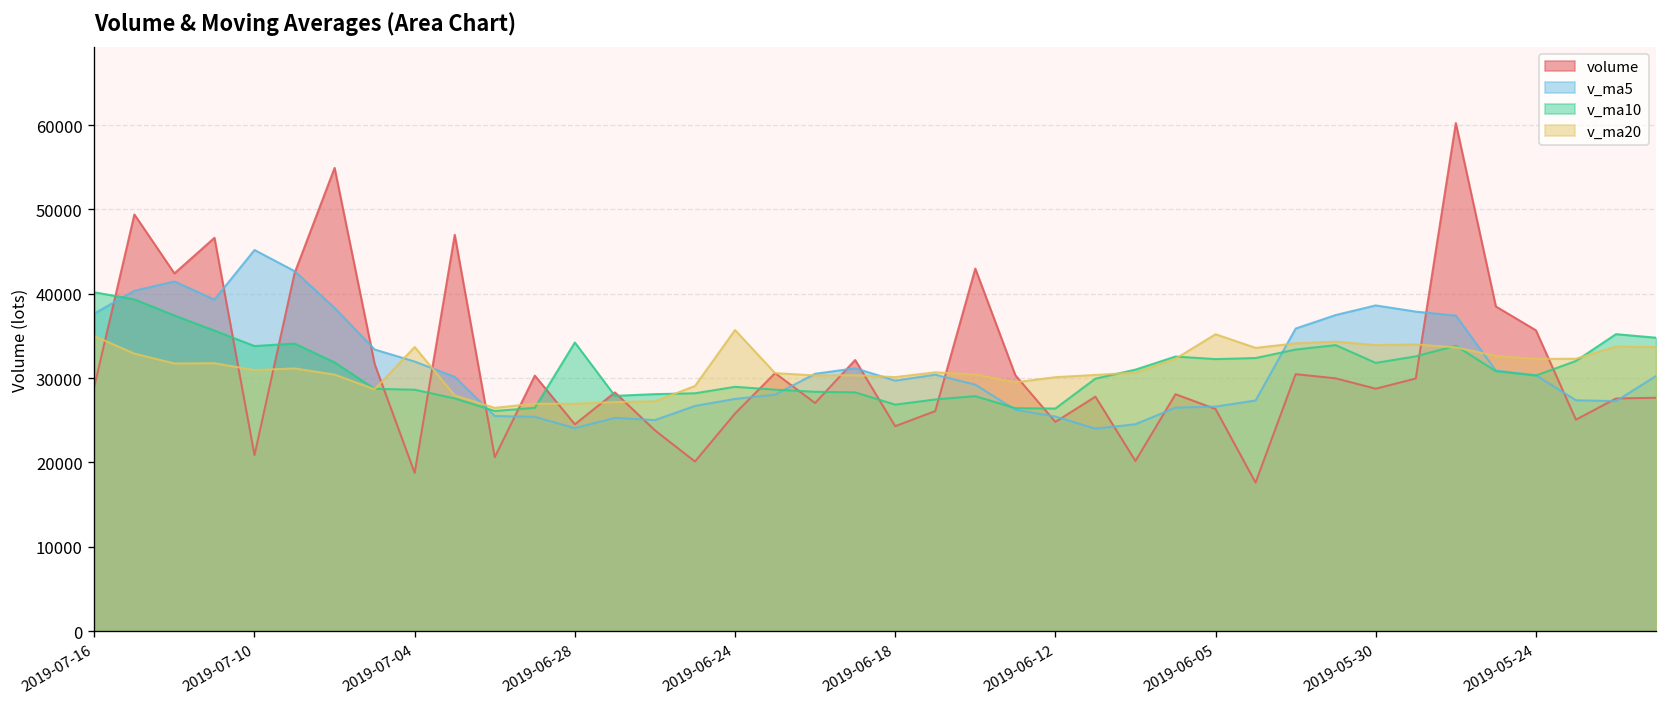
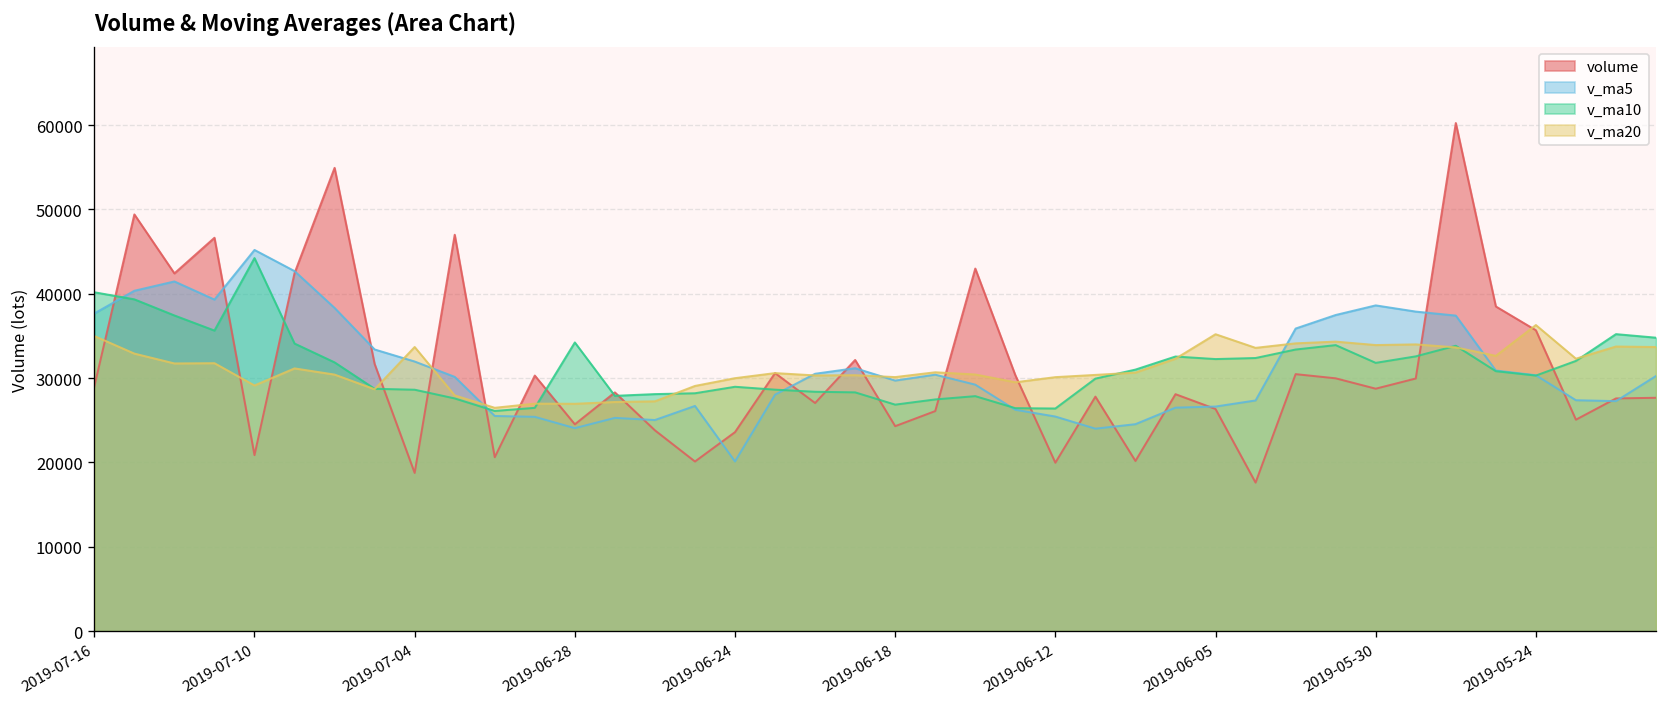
v_ma10, 2019-07-10: 34000 -> 44000
v_ma20, 2019-07-10: 31000 -> 29000
volume, 2019-06-24: 26000 -> 24000
v_ma5, 2019-06-24: 28000 -> 20000
v_ma20, 2019-06-24: 36000 -> 30000
volume, 2019-06-12: 25000 -> 20000
v_ma20, 2019-05-24: 32000 -> 36000
